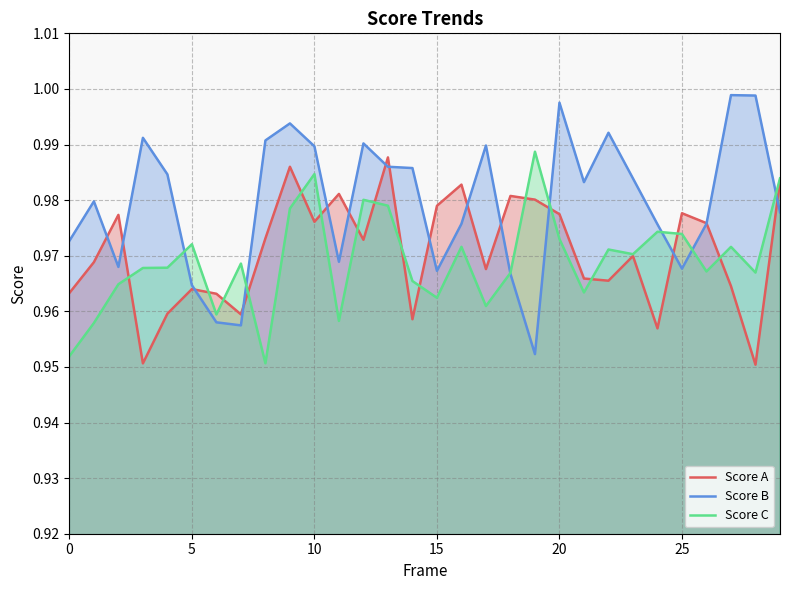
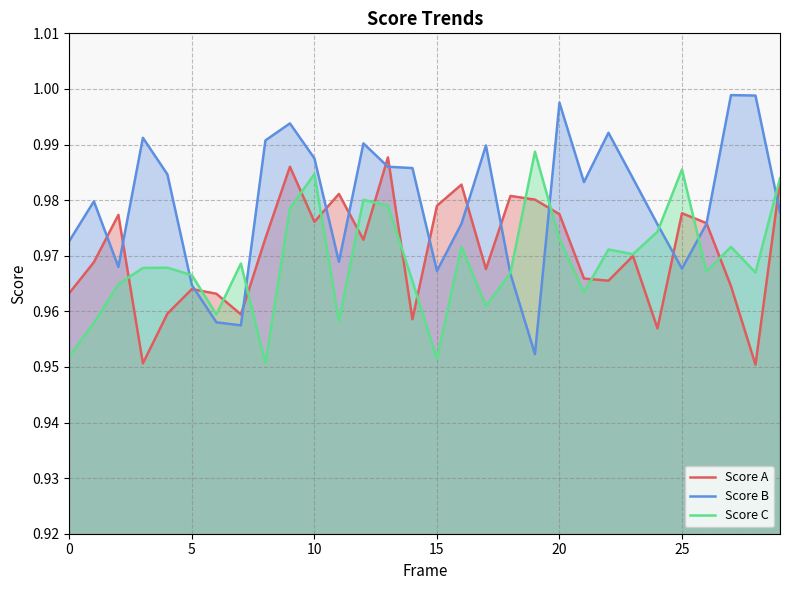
Score C, 5: 0.972 -> 0.966
Score B, 10: 0.990 -> 0.988
Score C, 15: 0.962 -> 0.951
Score C, 25: 0.974 -> 0.986
